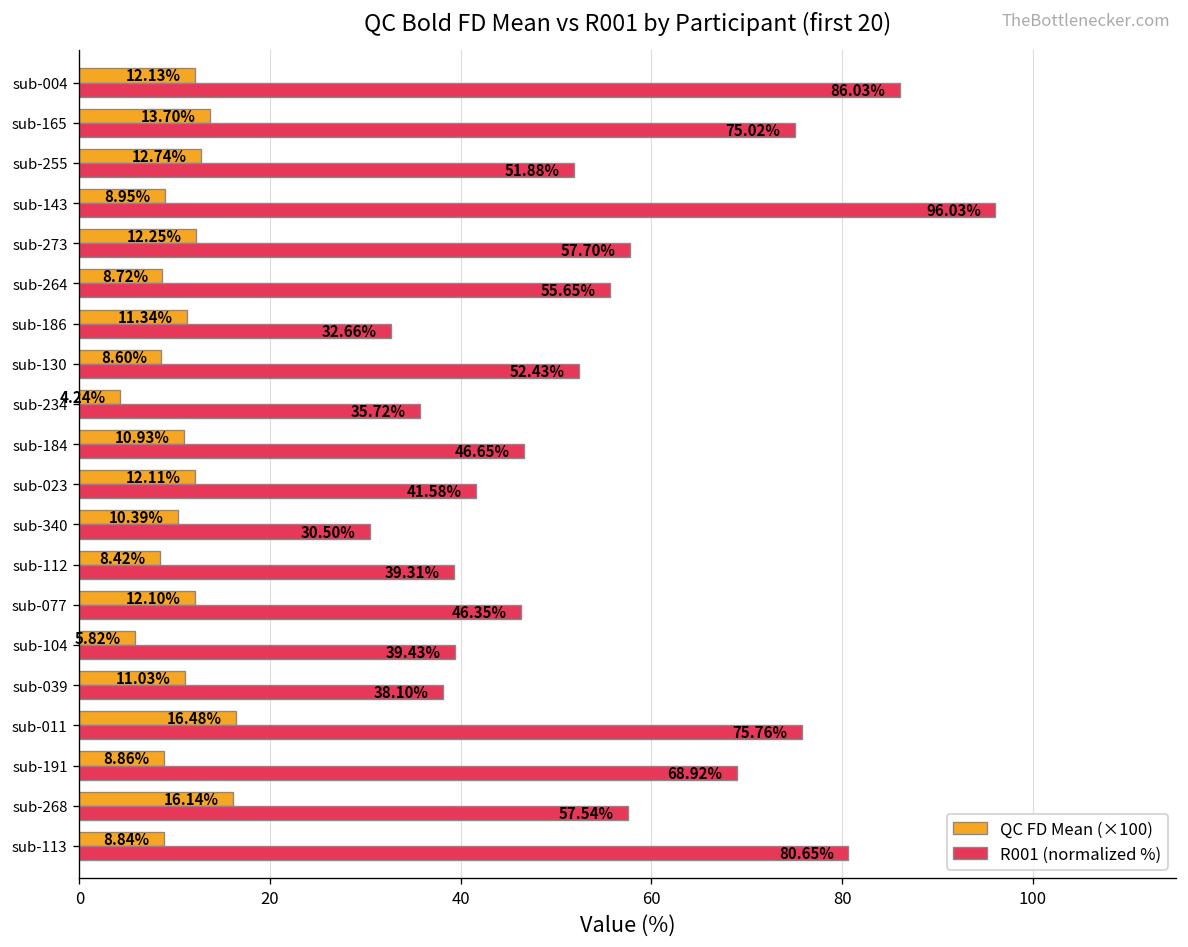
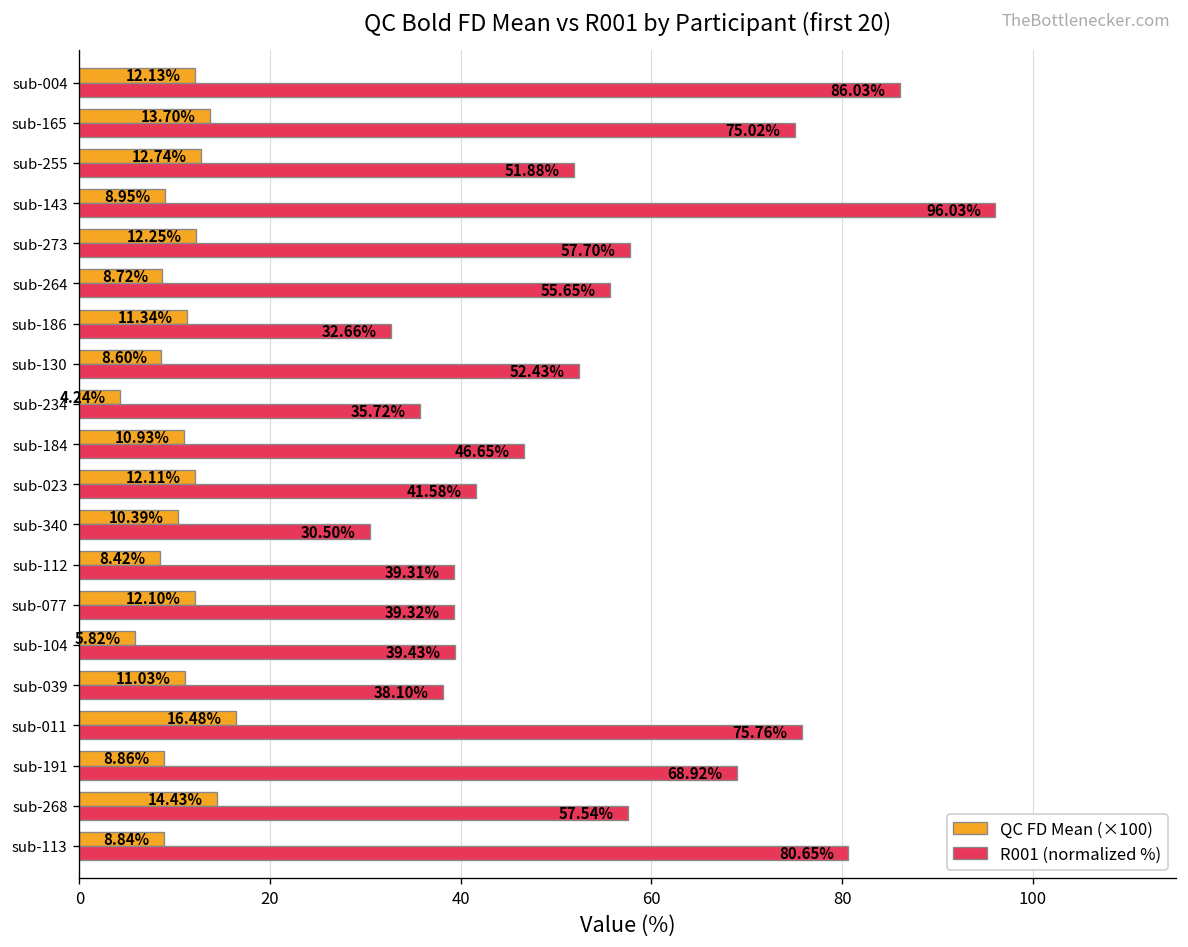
R001 (normalized %), sub-077: 46.35% -> 39.32%
QC FD Mean (×100), sub-268: 16.14% -> 14.43%
